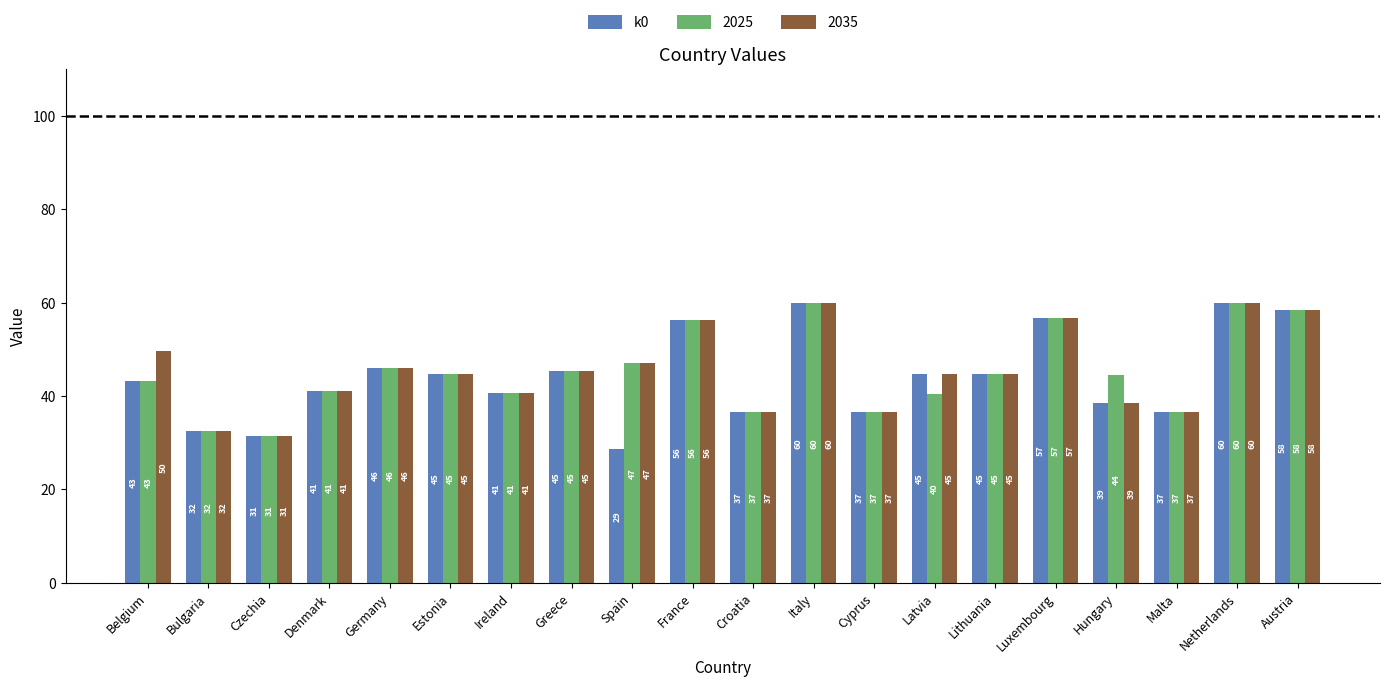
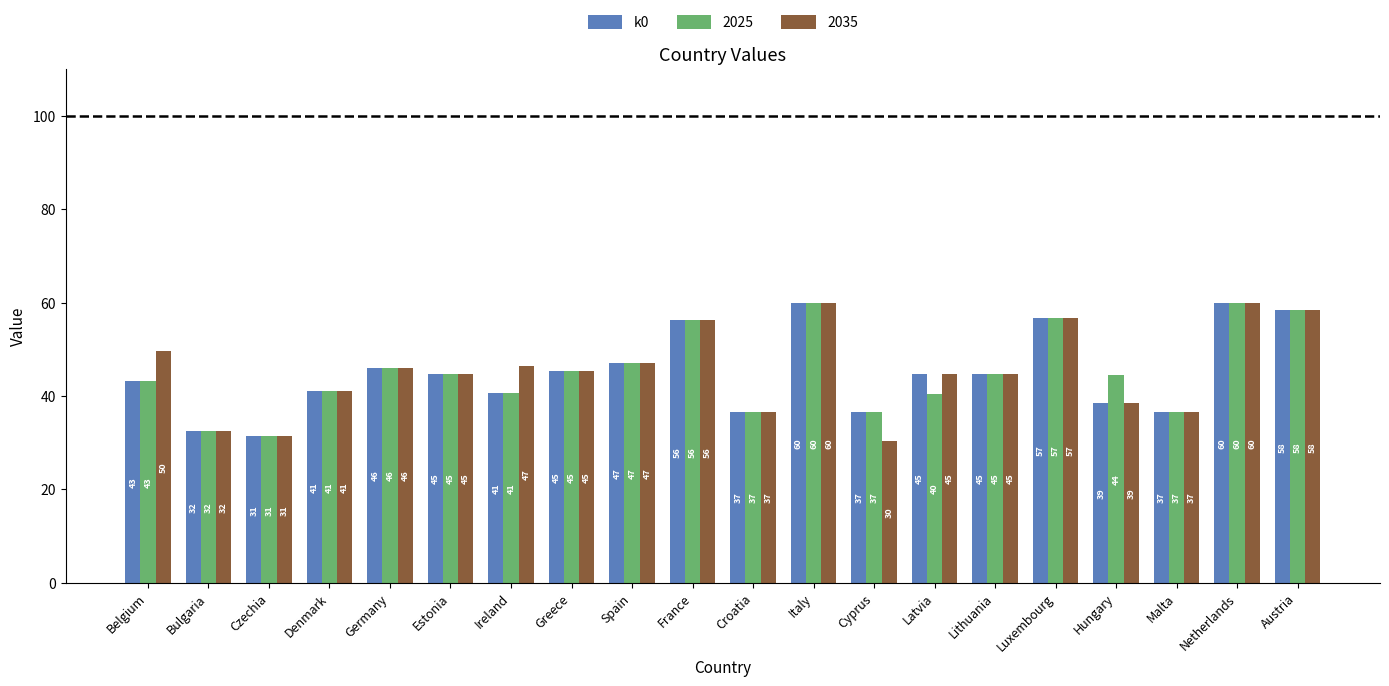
2035, Ireland: 41 -> 47
k0, Spain: 29 -> 47
2035, Cyprus: 37 -> 30
